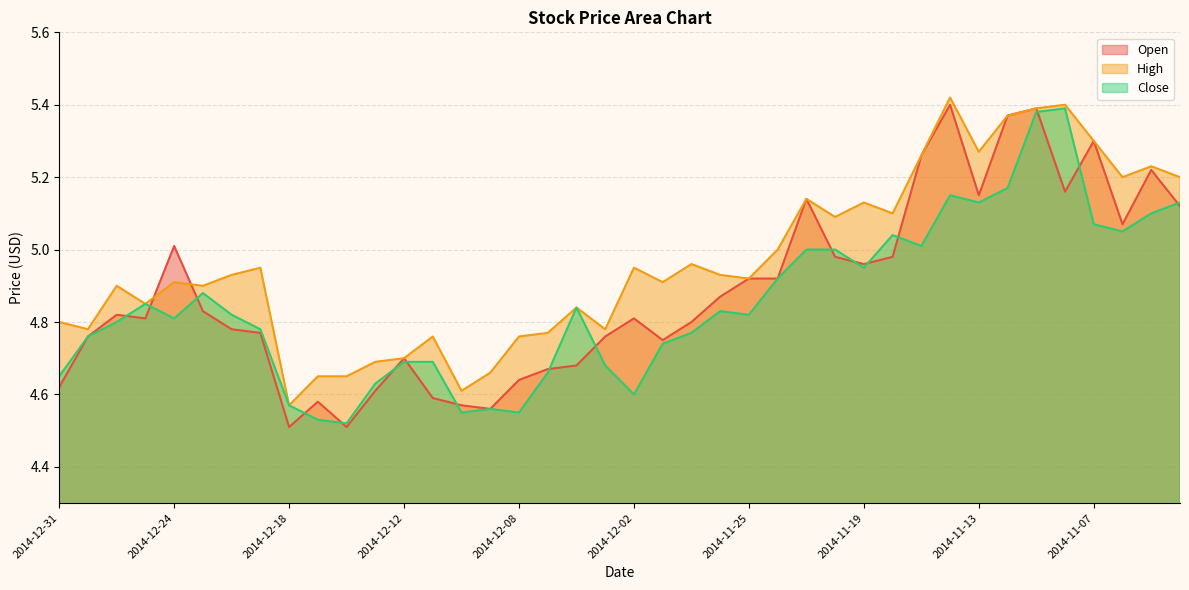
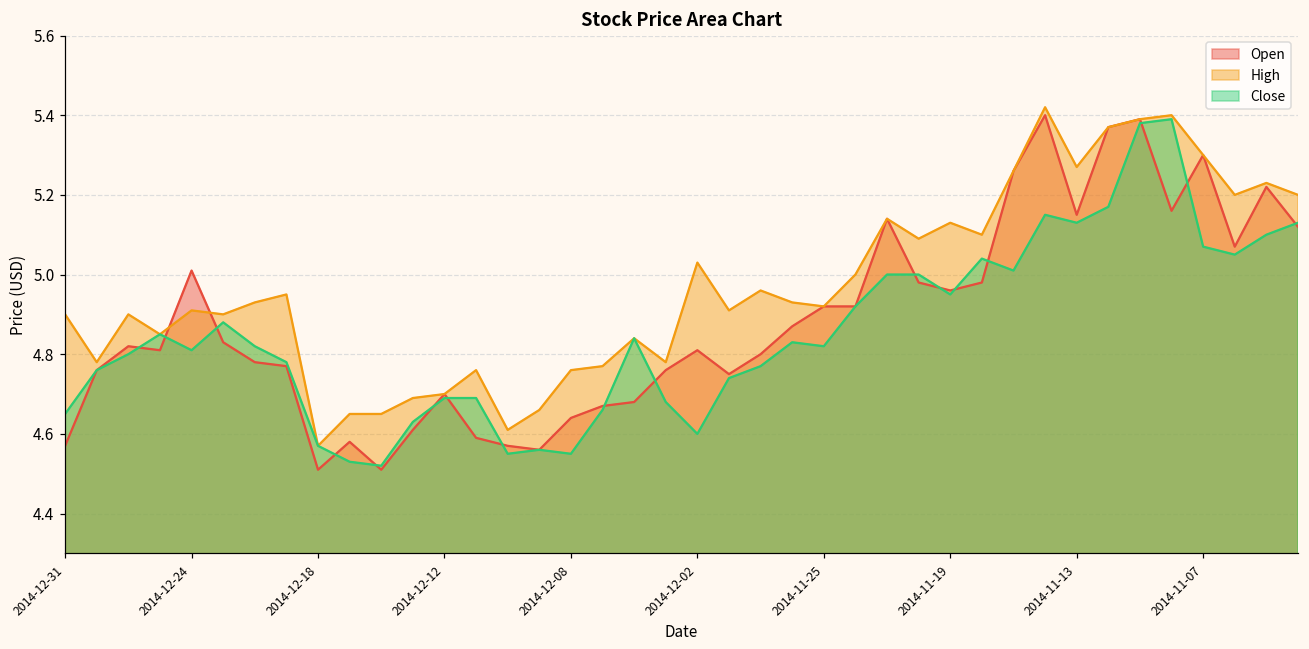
Open, 2014-12-31: 4.62 -> 4.57
High, 2014-12-31: 4.8 -> 4.9
High, 2014-12-02: 4.95 -> 5.03
